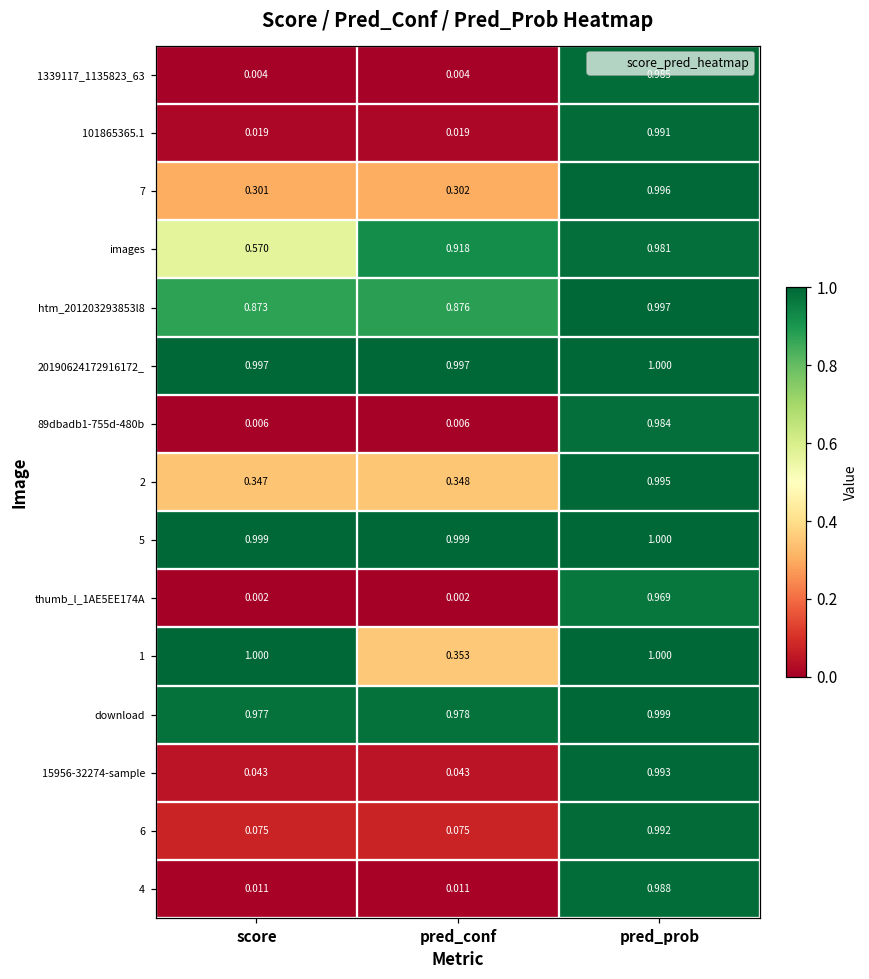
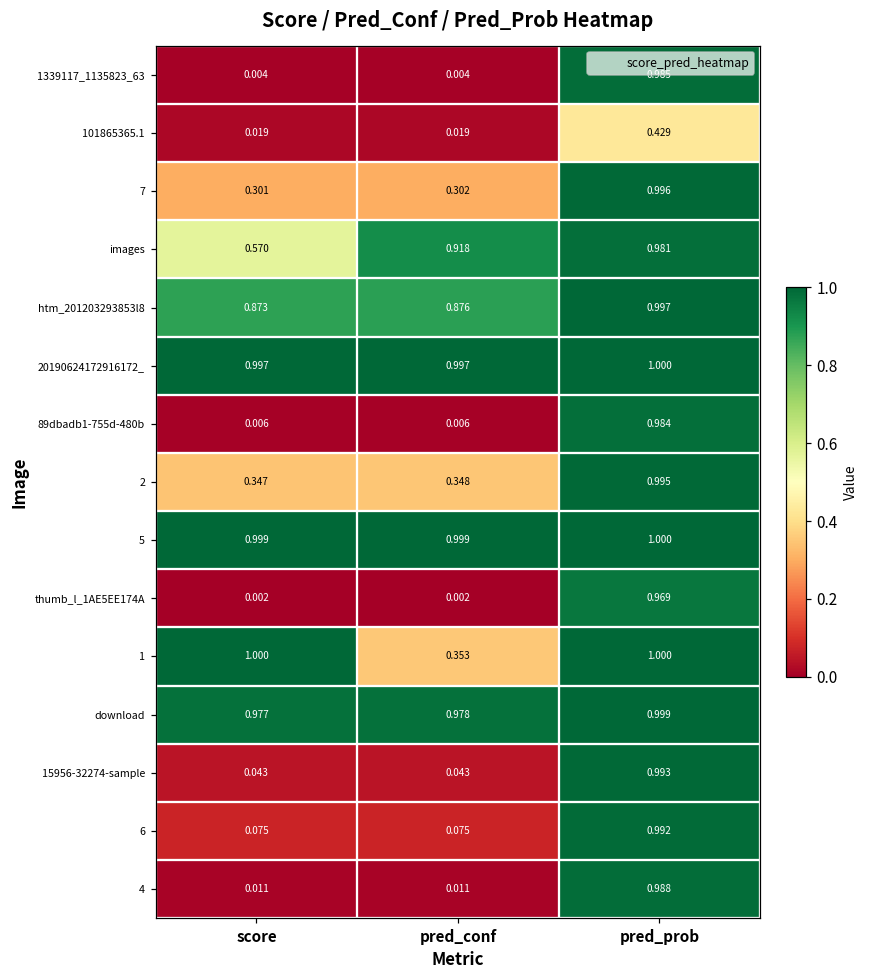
101865365.1, pred_prob: 0.991 -> 0.429
